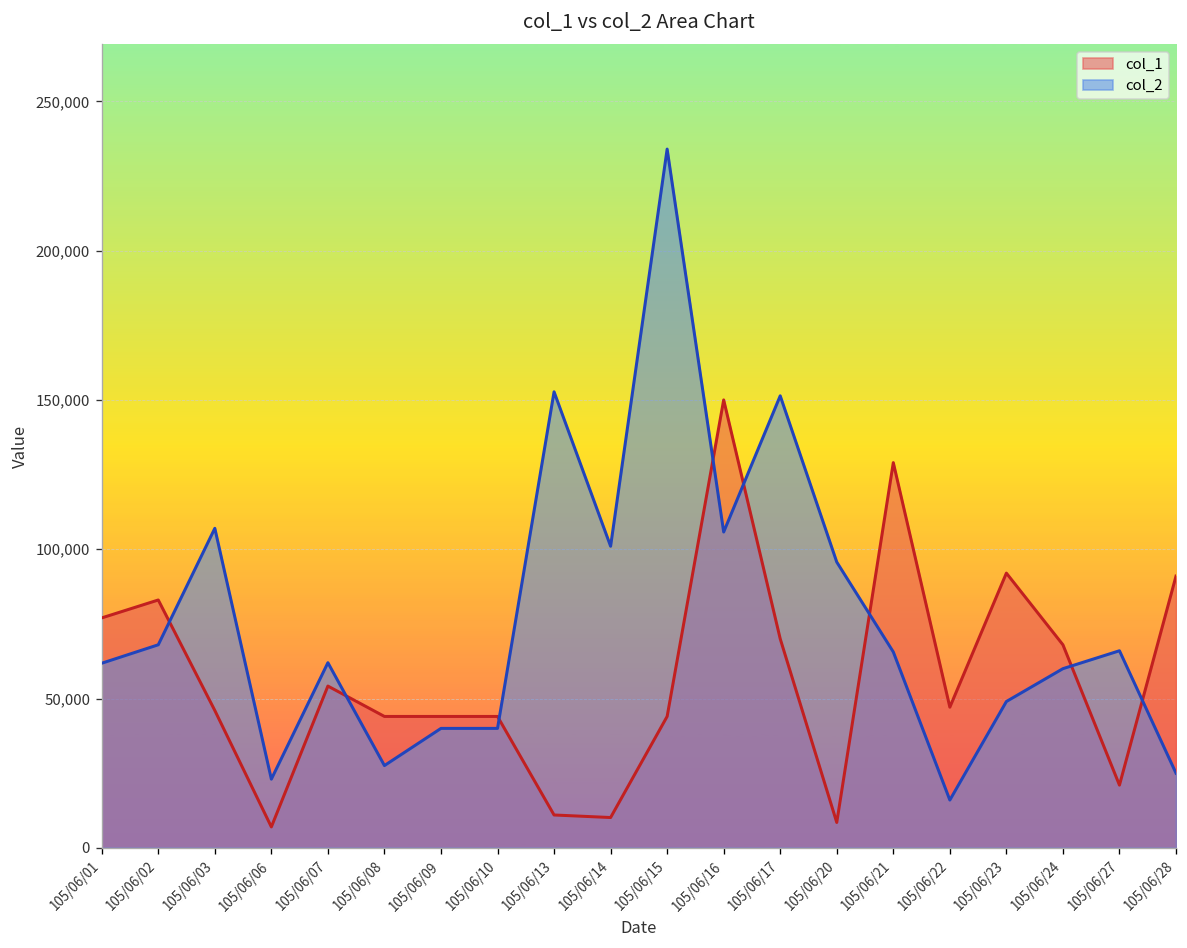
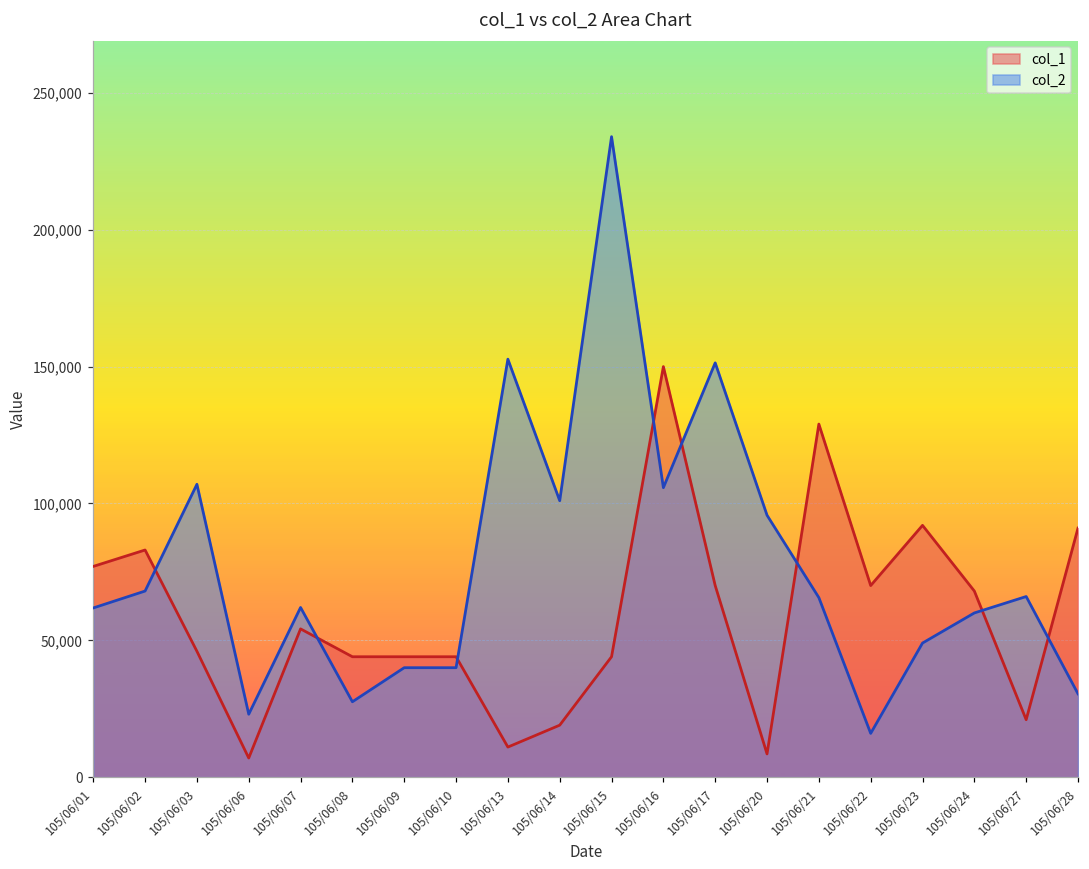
col_1, 105/06/14: 10,000 -> 19,000
col_1, 105/06/22: 47,000 -> 70,000
col_2, 105/06/28: 25,000 -> 30,000
